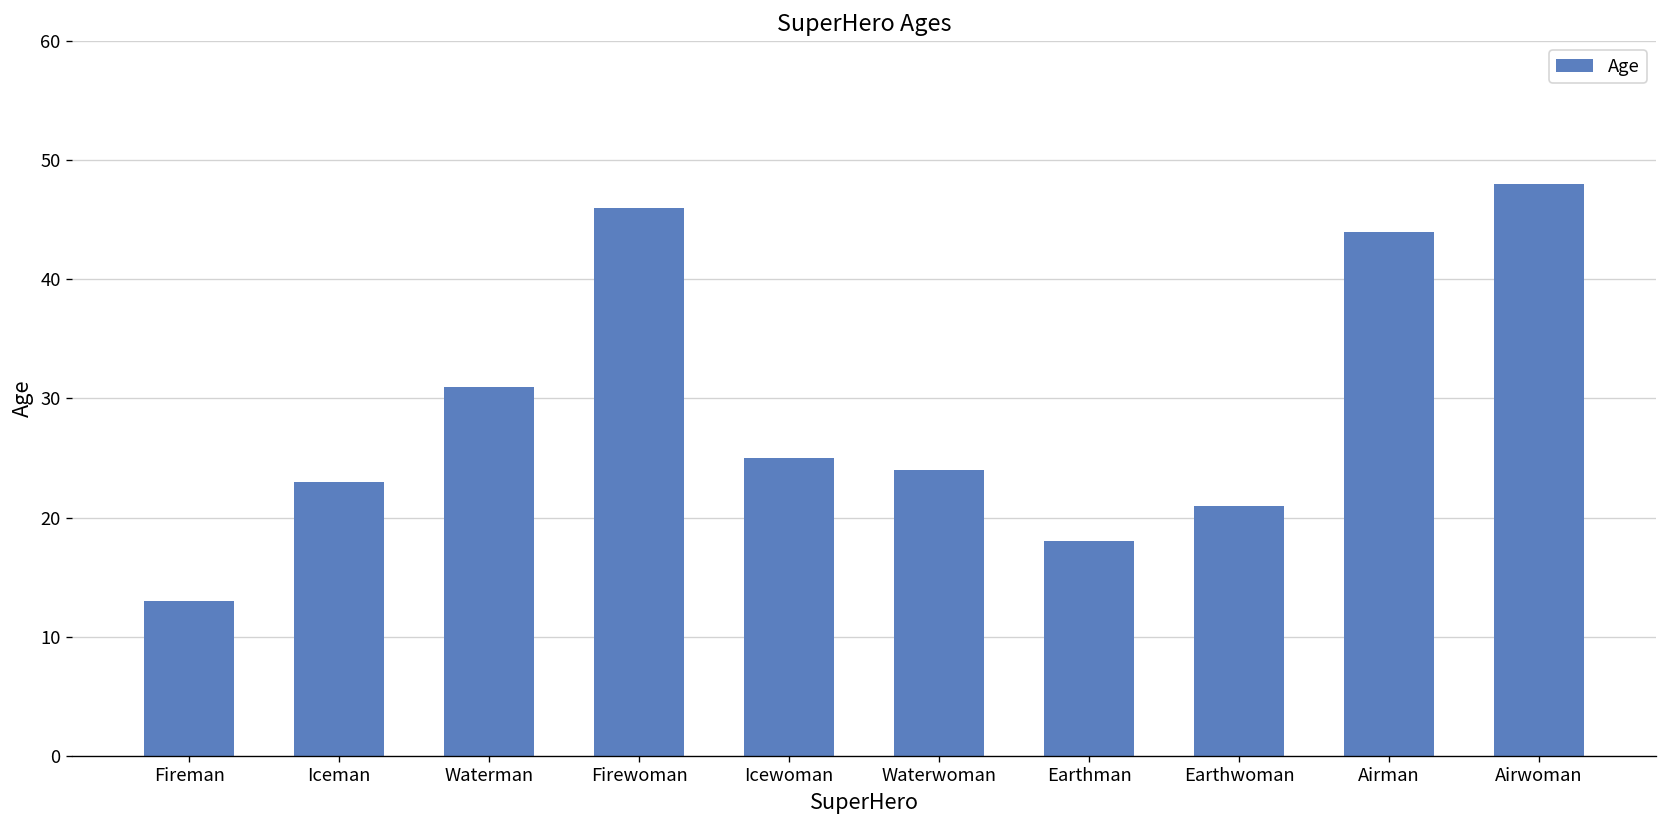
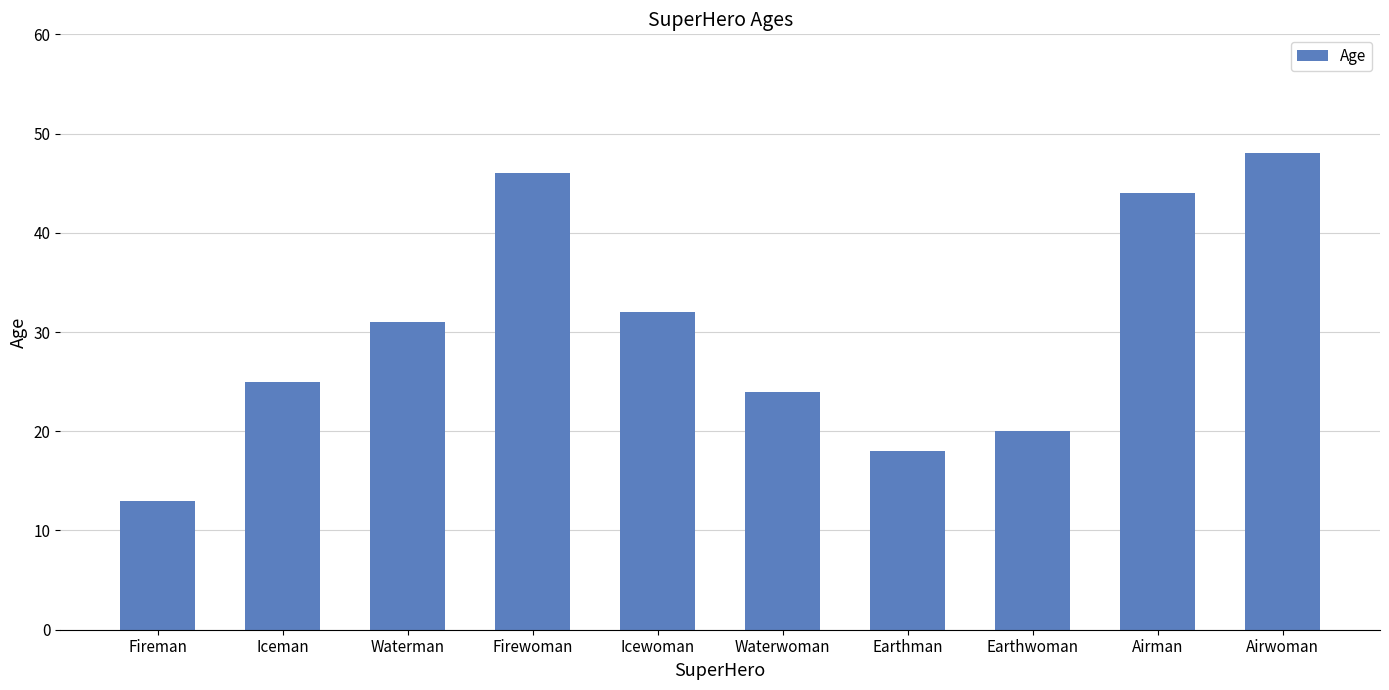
Iceman: 23 -> 25
Icewoman: 25 -> 32
Earthwoman: 21 -> 20
